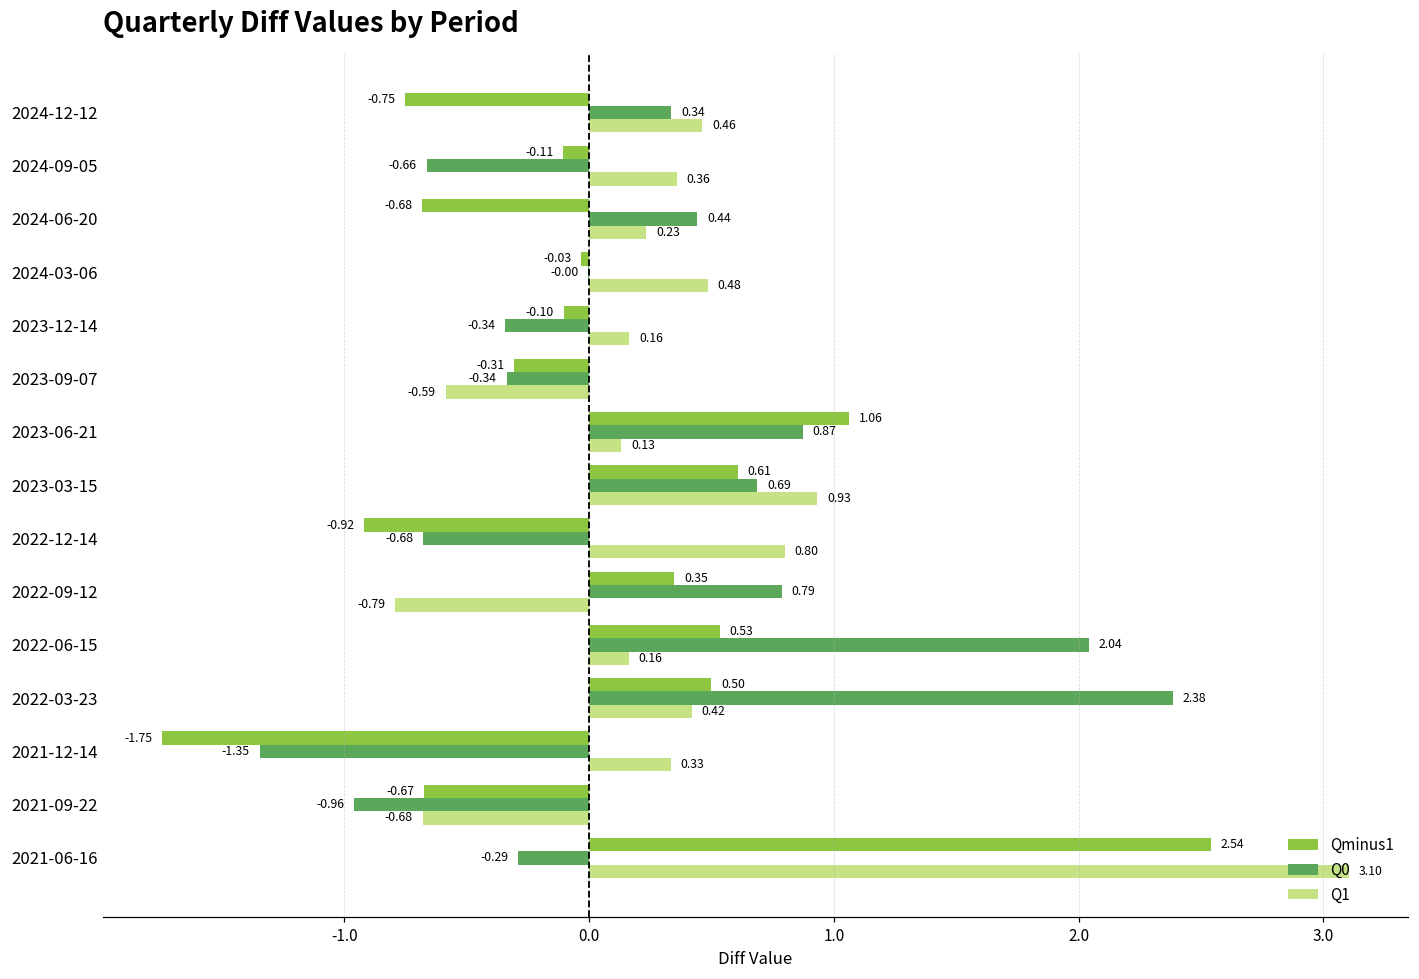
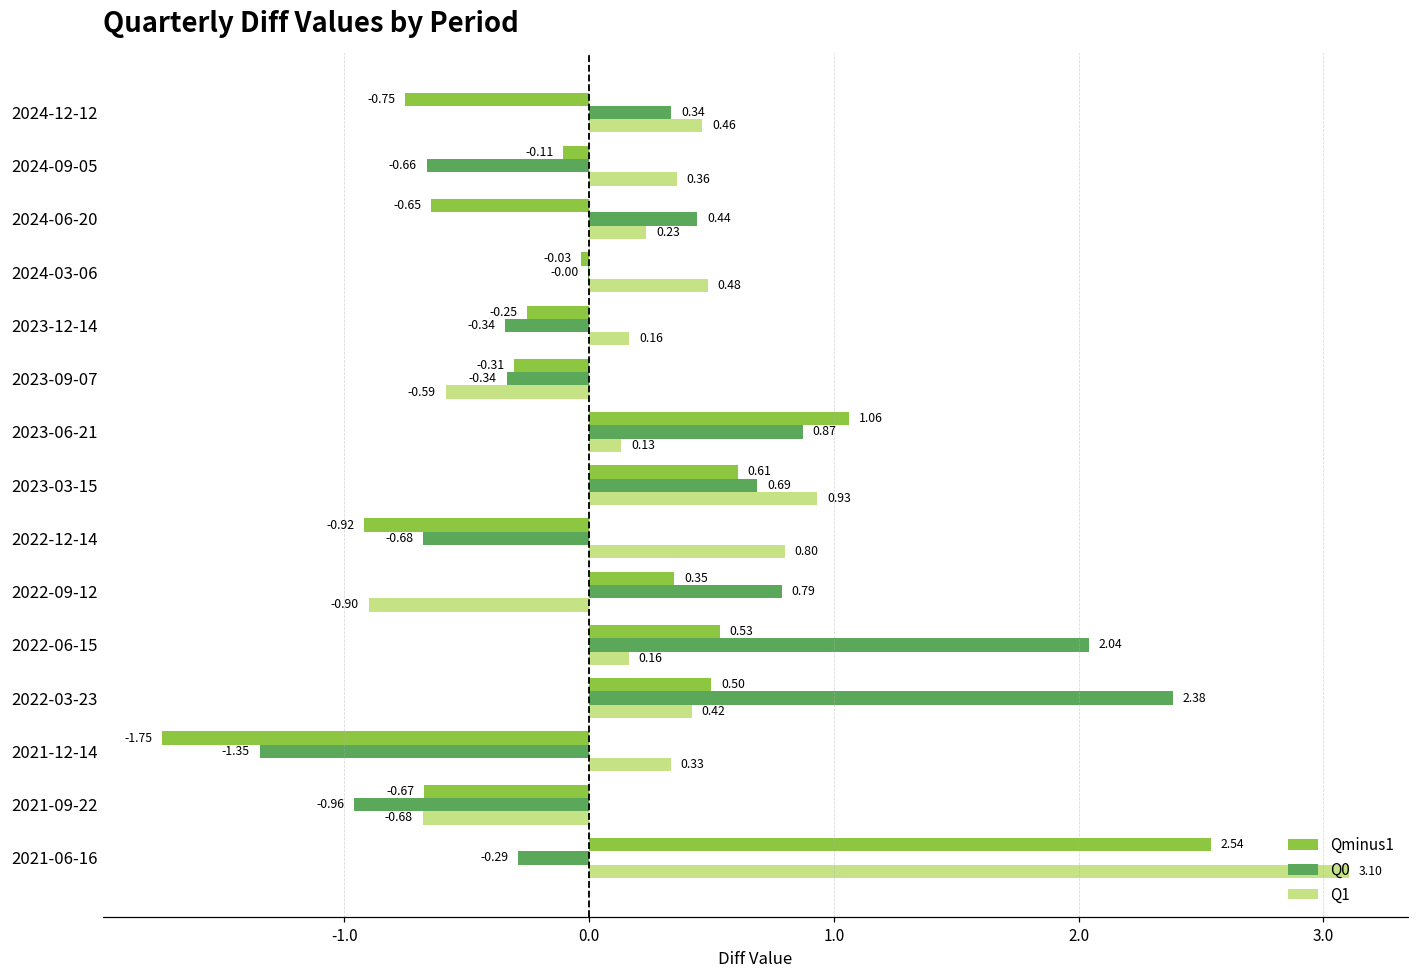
Qminus1, 2024-06-20: -0.68 -> -0.65
Qminus1, 2023-12-14: -0.10 -> -0.25
Q1, 2022-09-12: -0.79 -> -0.90
